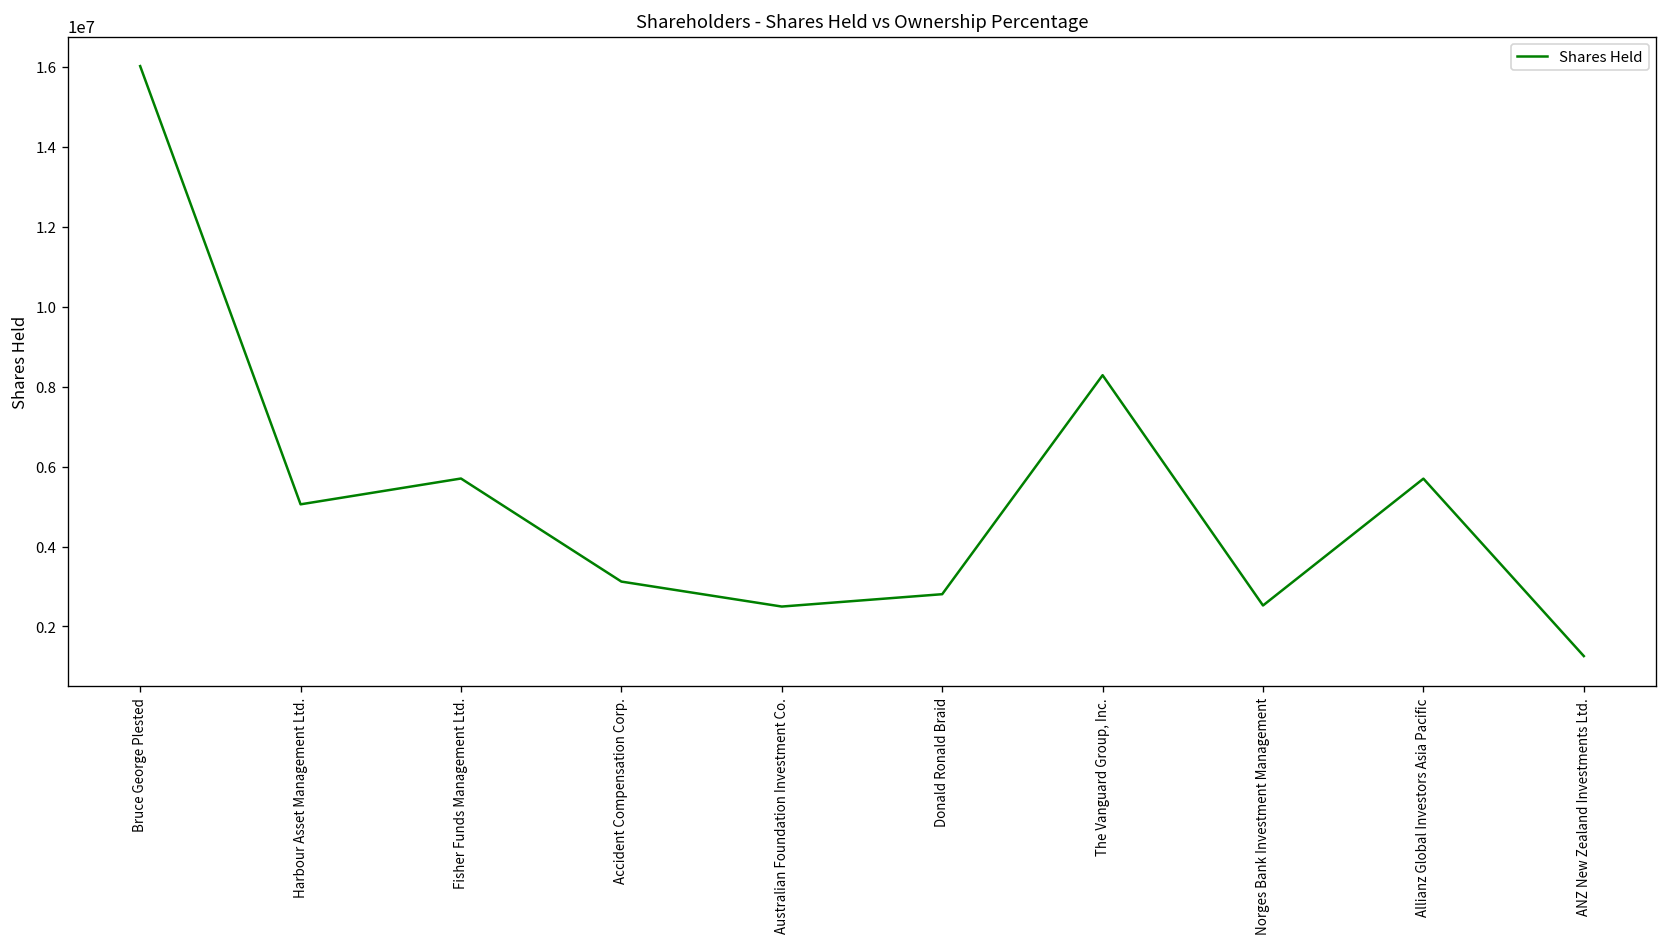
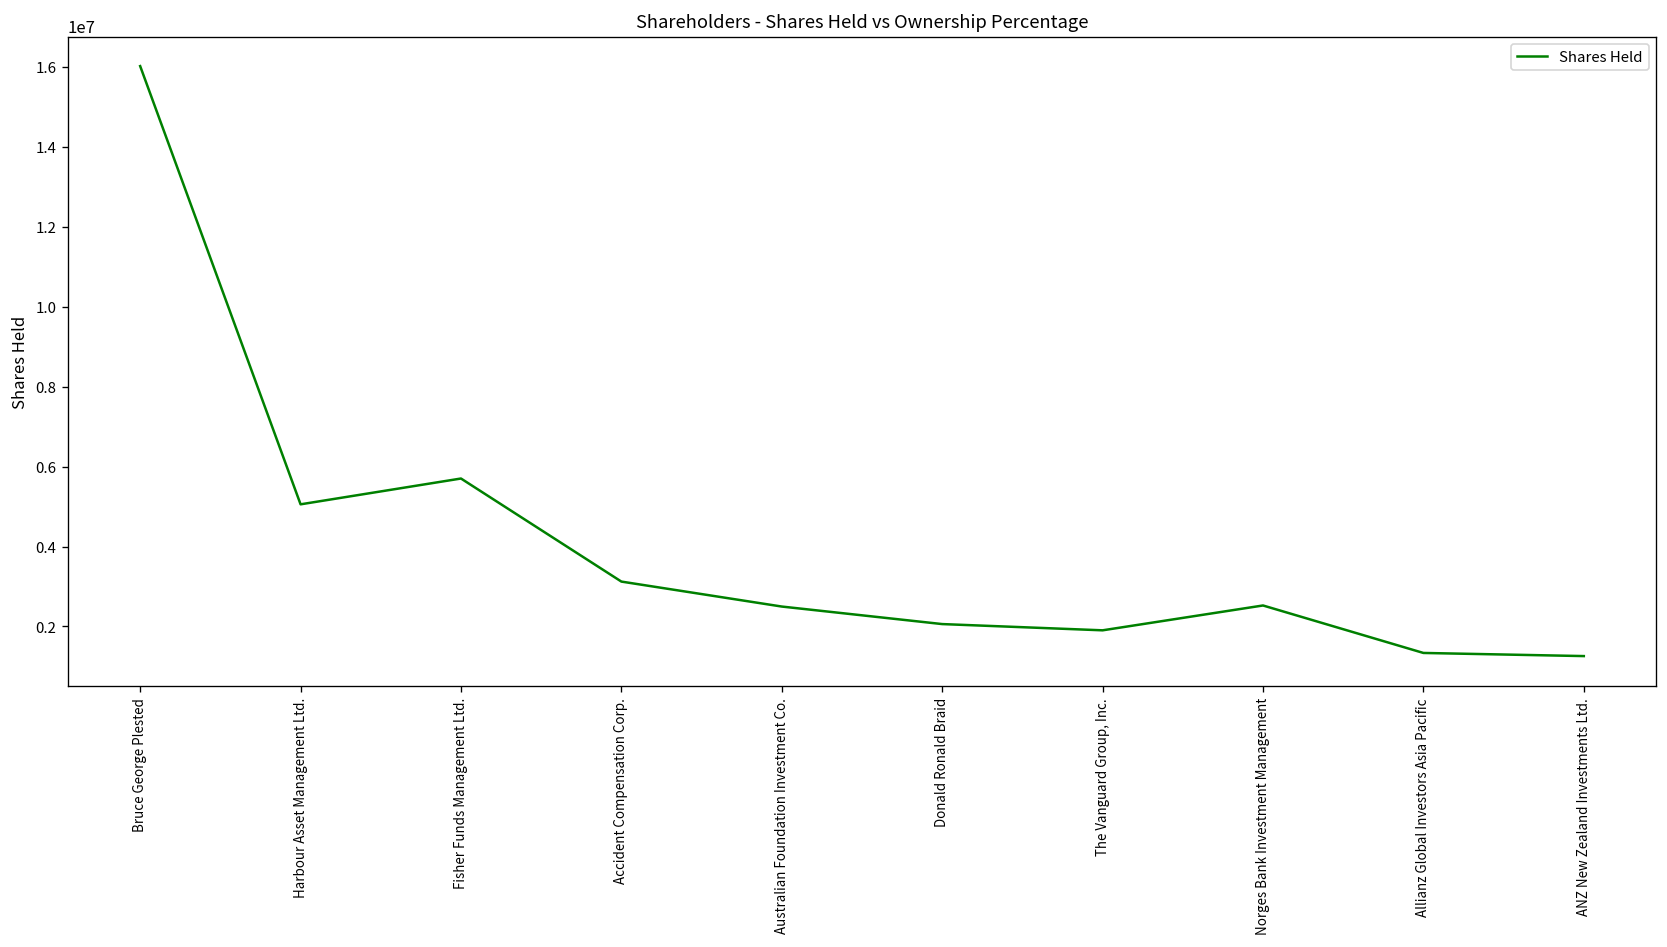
Donald Ronald Braid: 2800000 -> 2100000
The Vanguard Group, Inc.: 8300000 -> 1900000
Allianz Global Investors Asia Pacific: 5700000 -> 1300000
